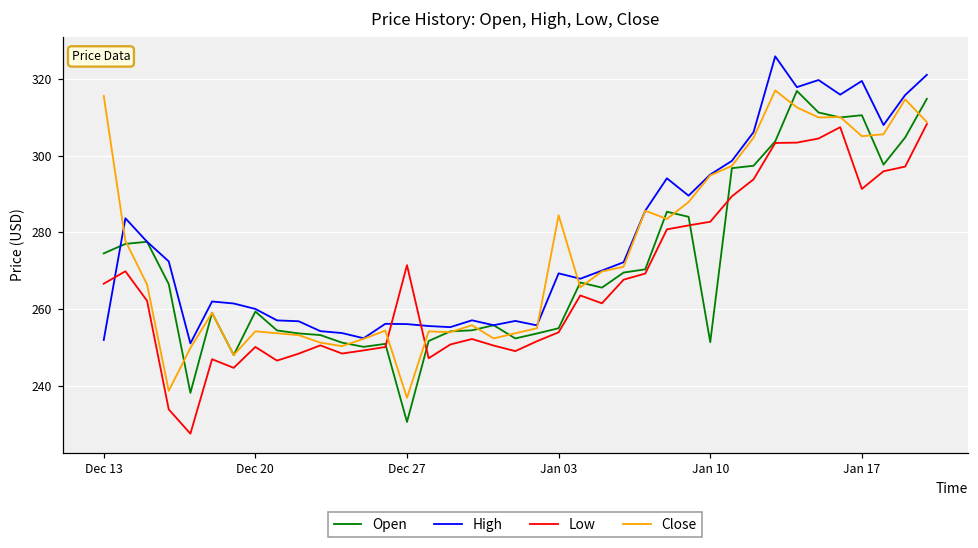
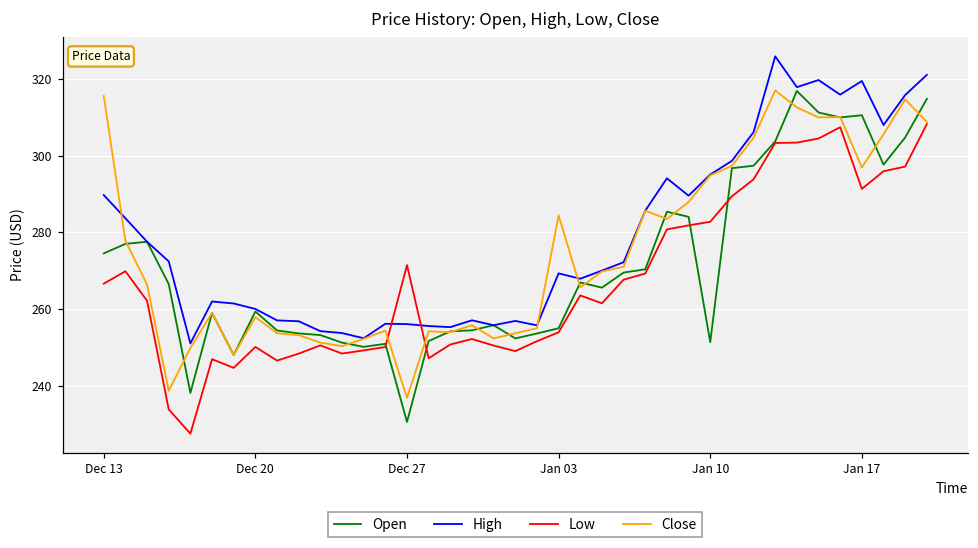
High, Dec 13: 252 -> 290
Close, Dec 20: 254 -> 258
Close, Jan 17: 305 -> 297
